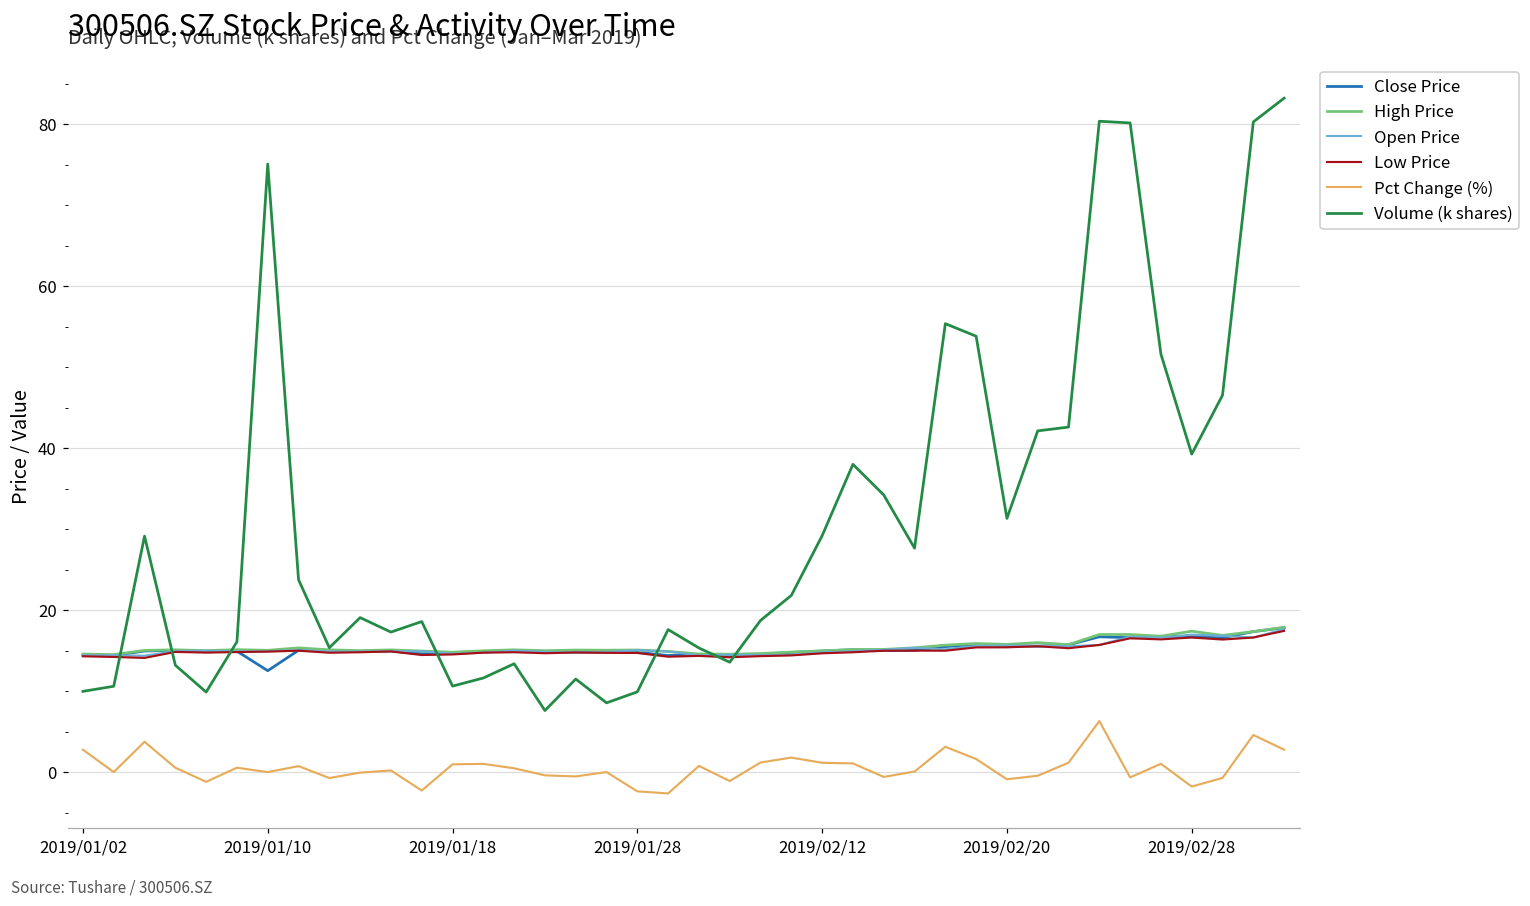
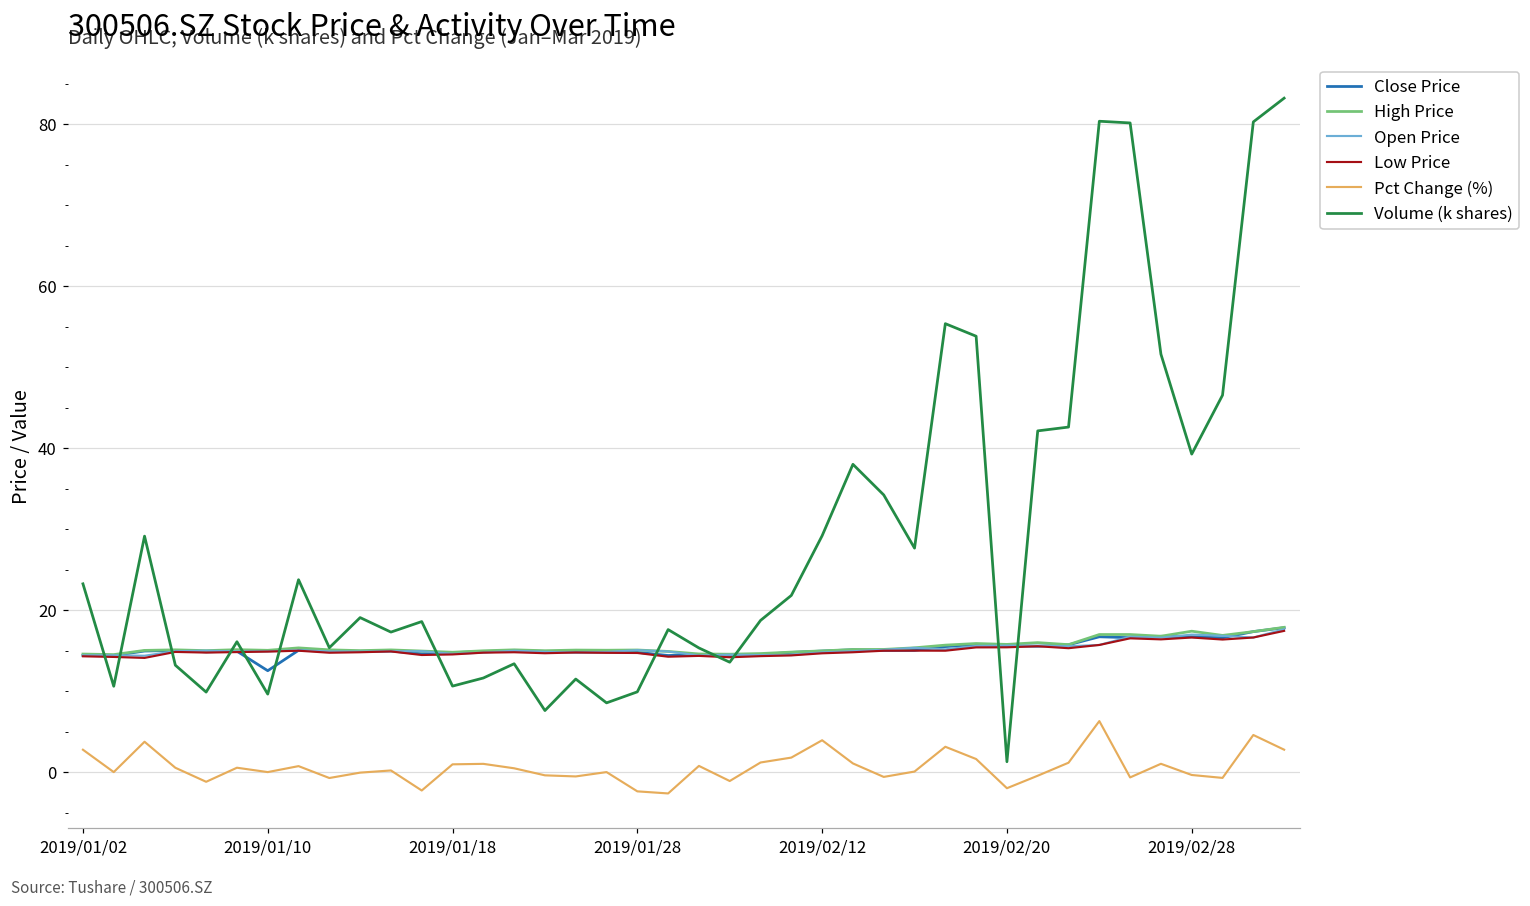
Volume (k shares), 2019/01/02: 10 -> 23
Volume (k shares), 2019/01/10: 75 -> 10
Pct Change (%), 2019/02/12: 1 -> 4
Pct Change (%), 2019/02/20: -1 -> -2
Volume (k shares), 2019/02/20: 31 -> 1
Pct Change (%), 2019/02/28: -2 -> 0
